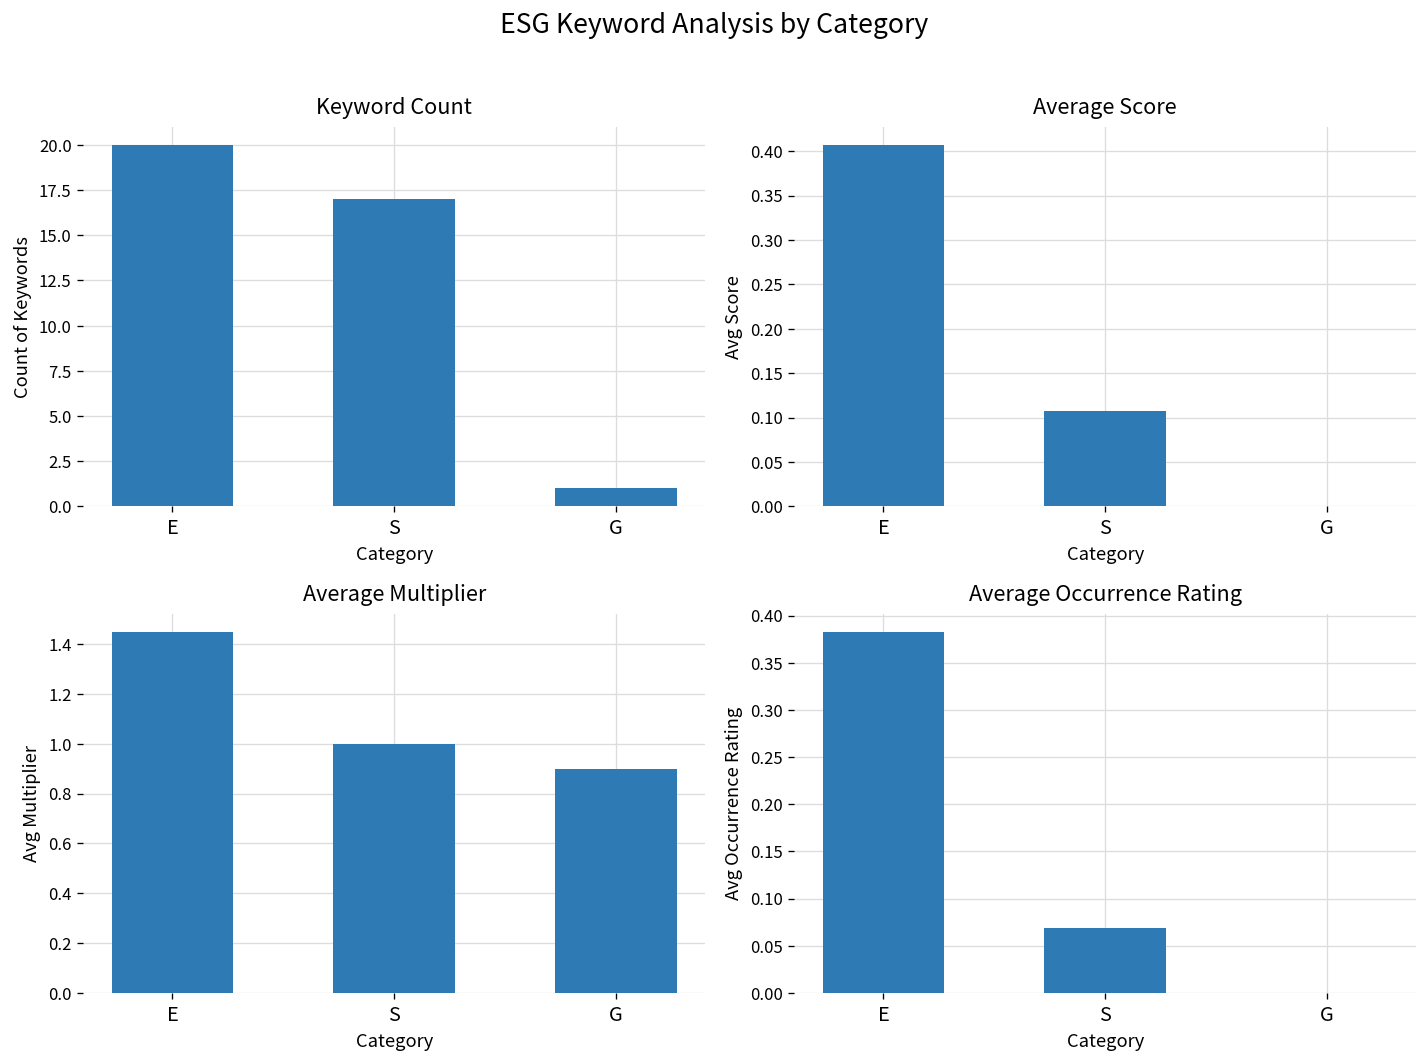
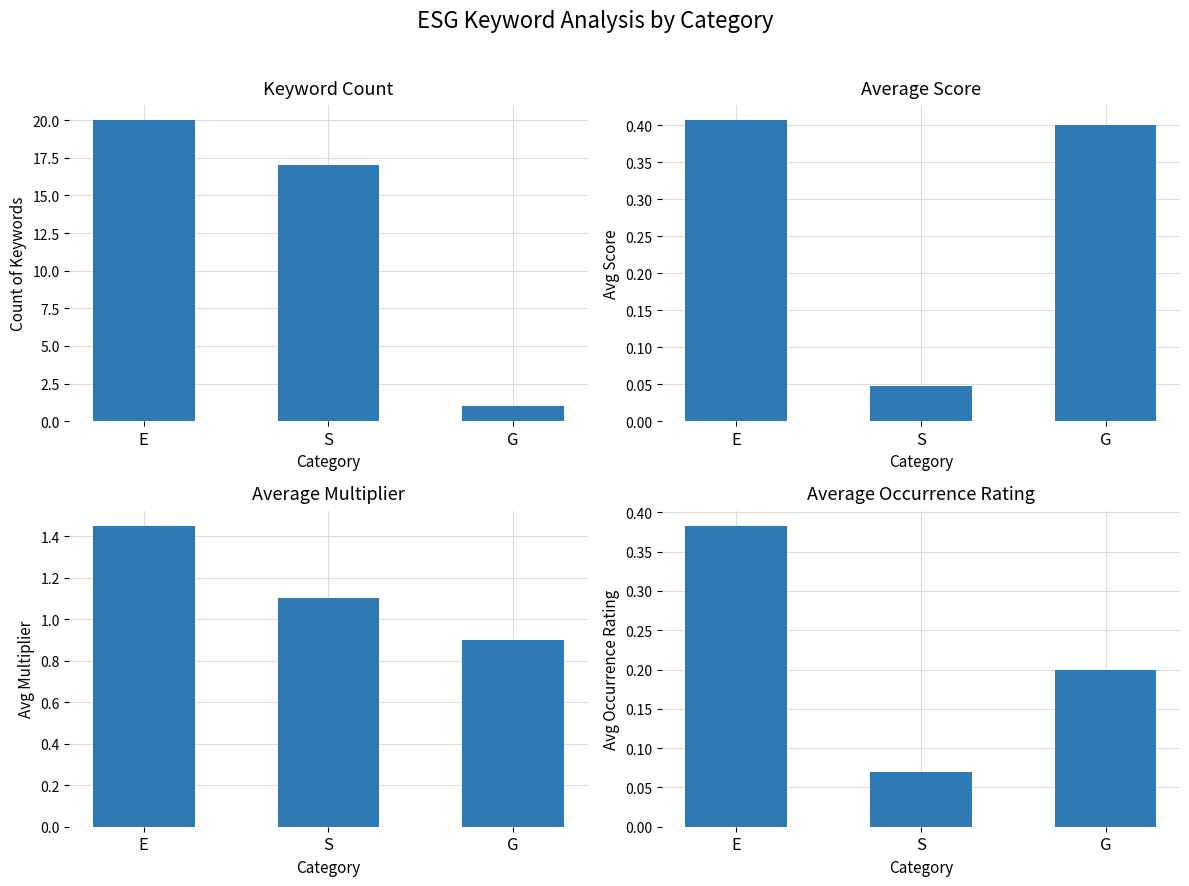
Average Score, S: 0.11 -> 0.05
Average Score, G: 0.0 -> 0.4
Average Multiplier, S: 1.0 -> 1.1
Average Occurrence Rating, G: 0.0 -> 0.2
